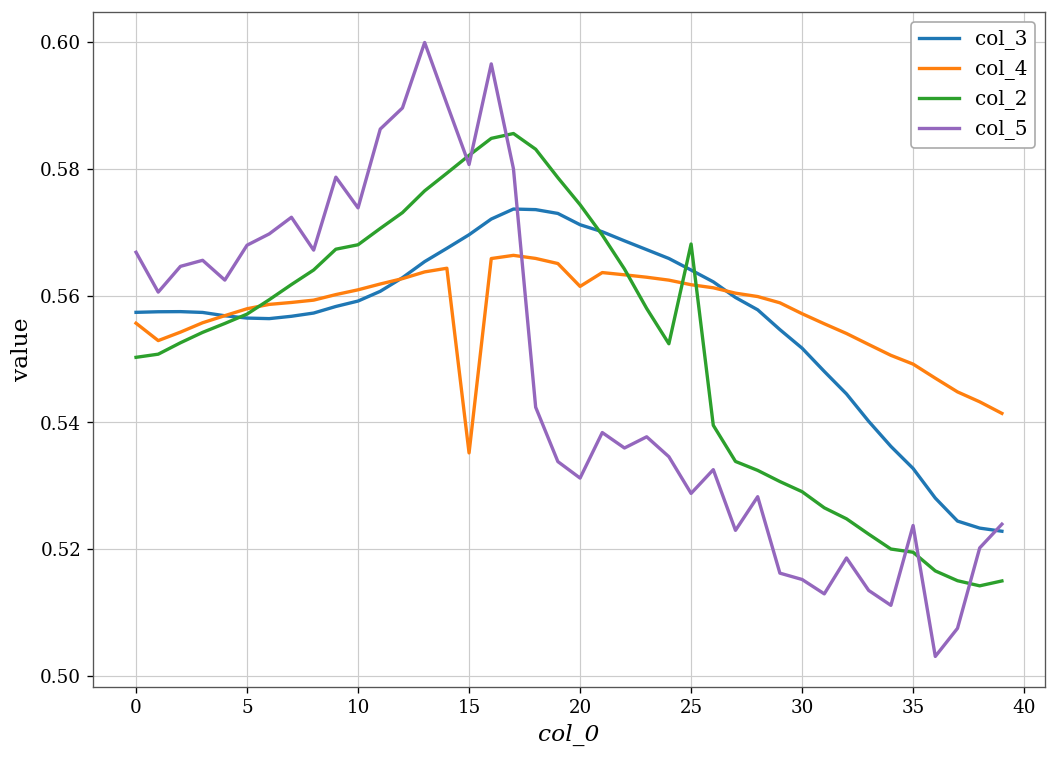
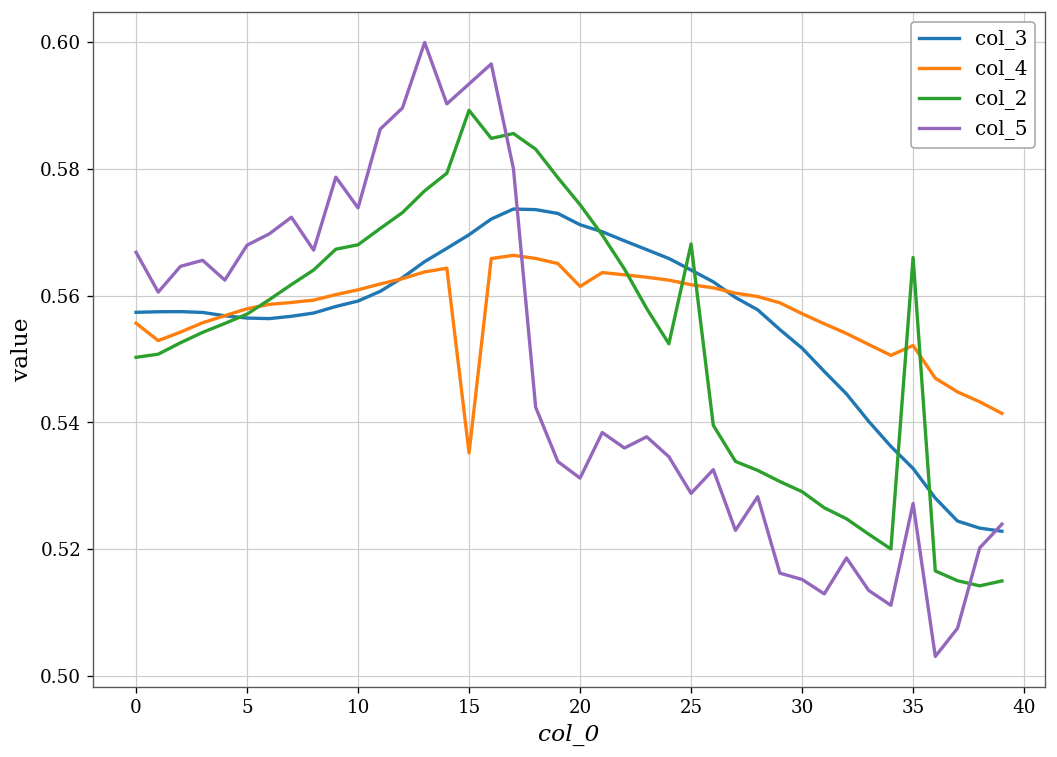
col_2, 15: 0.582 -> 0.589
col_5, 15: 0.581 -> 0.593
col_4, 35: 0.549 -> 0.552
col_2, 35: 0.520 -> 0.566
col_5, 35: 0.524 -> 0.527
